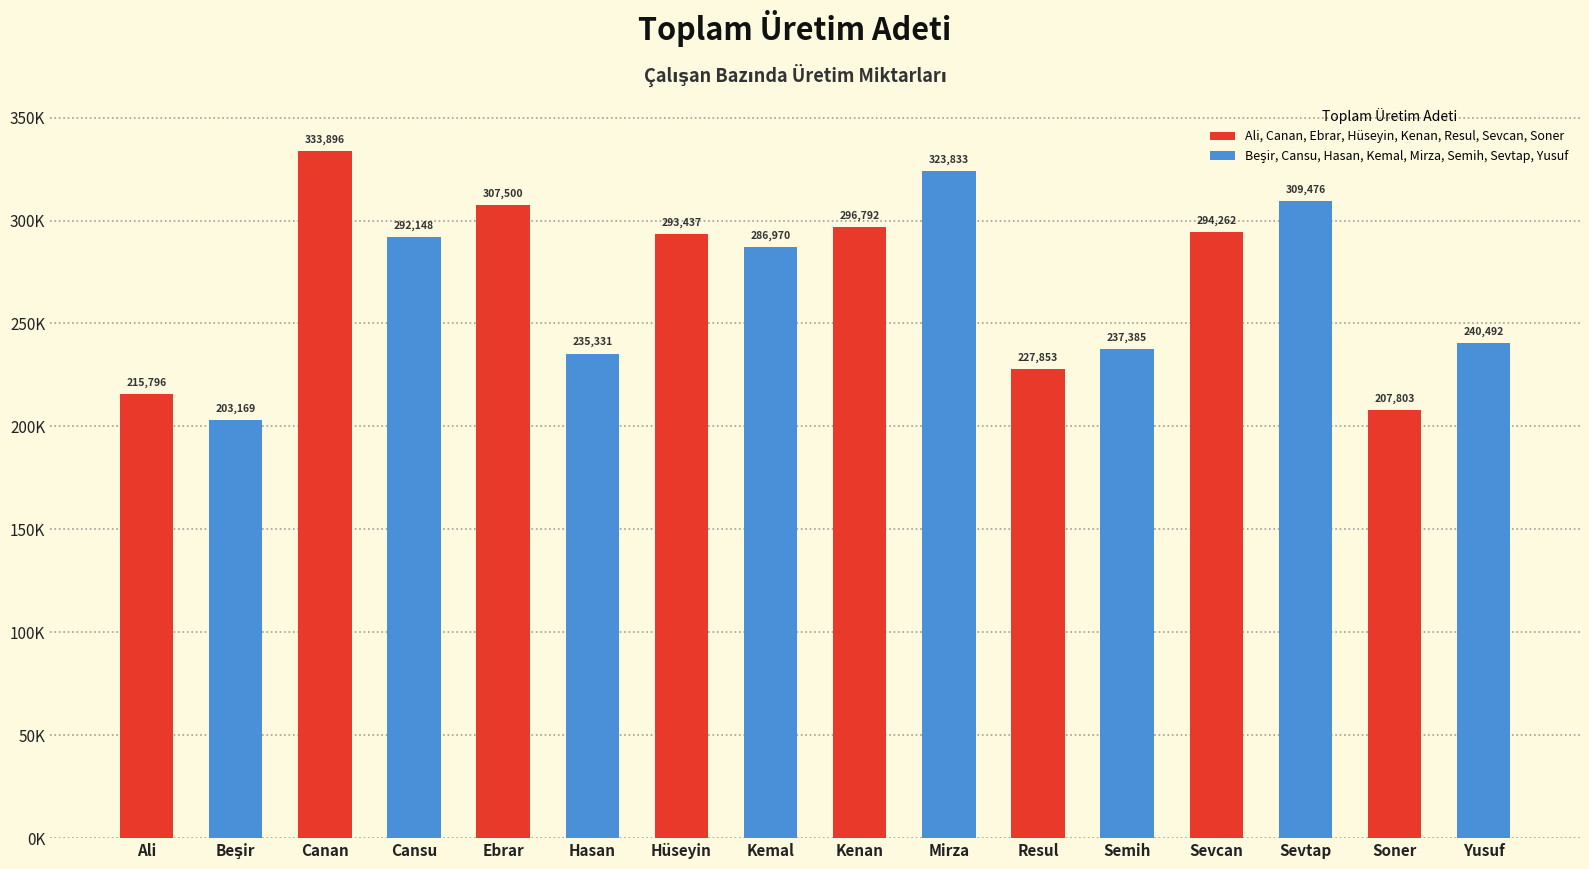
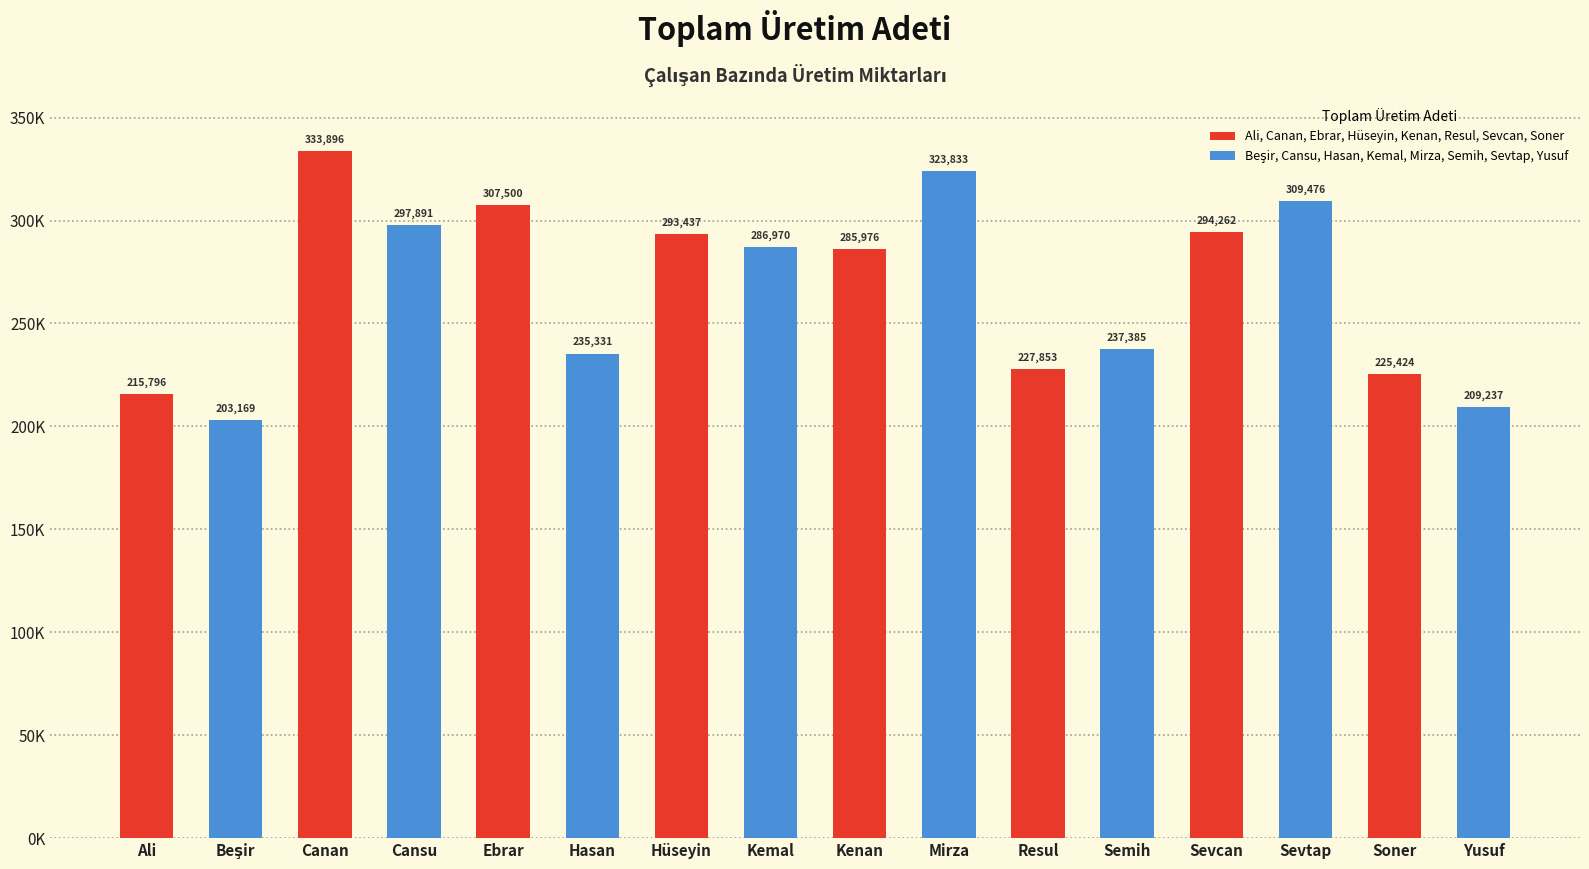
Cansu: 292,148 -> 297,891
Kenan: 296,792 -> 285,976
Soner: 207,803 -> 225,424
Yusuf: 240,492 -> 209,237
